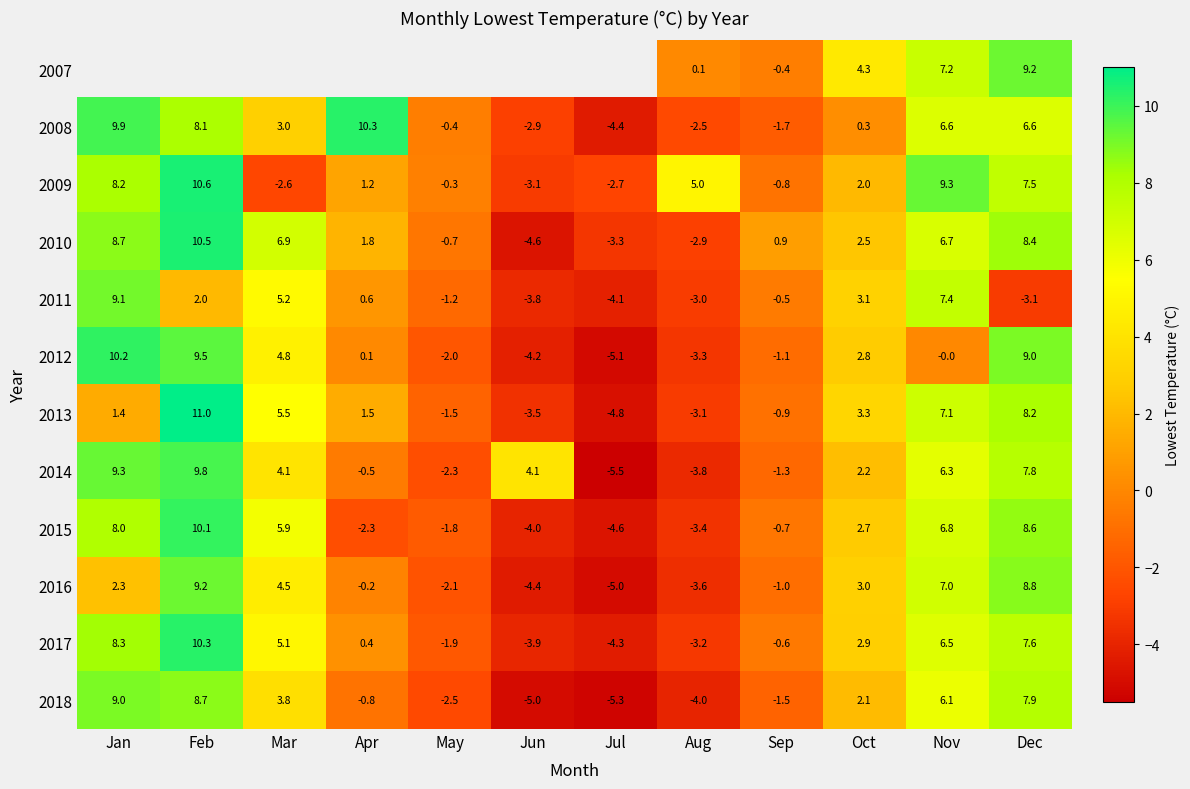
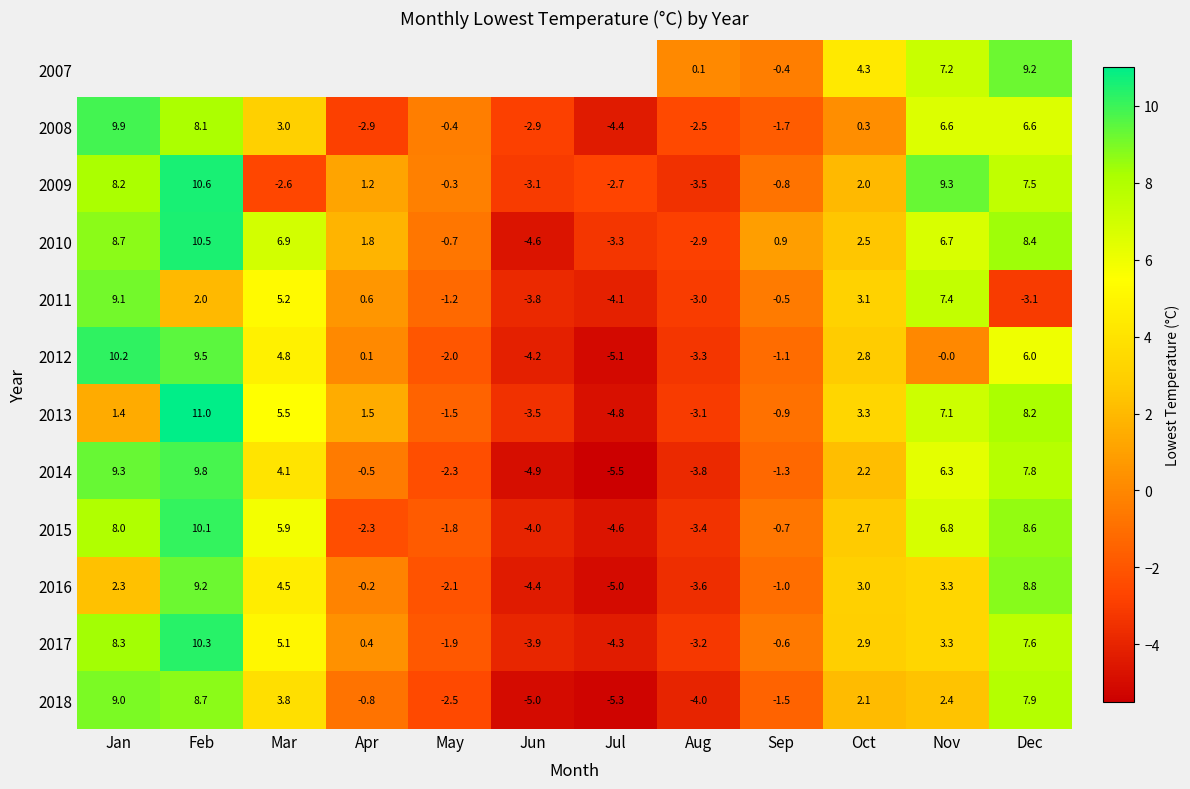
2008, Apr: 10.3 -> -2.9
2009, Aug: 5.0 -> -3.5
2012, Dec: 9.0 -> 6.0
2014, Jun: 4.1 -> -4.9
2016, Nov: 7.0 -> 3.3
2017, Nov: 6.5 -> 3.3
2018, Nov: 6.1 -> 2.4
